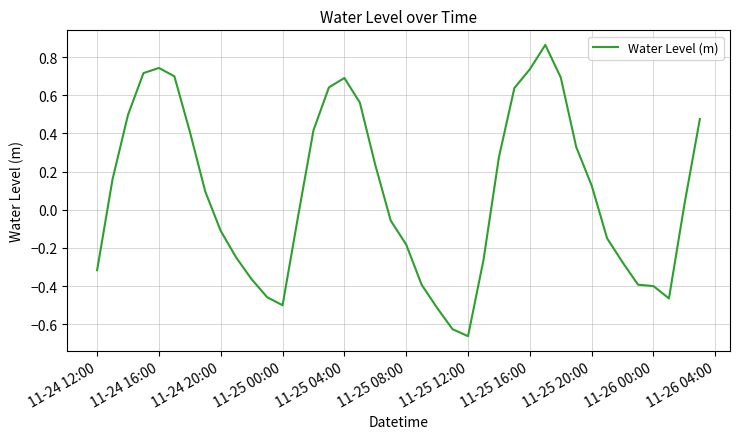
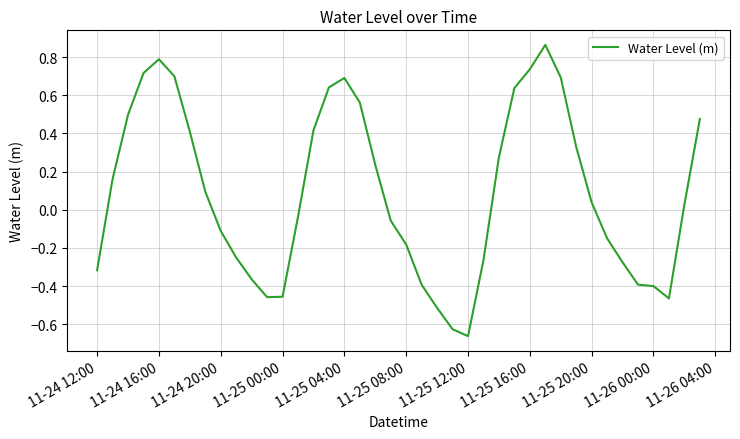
11-24 16:00: 0.74 -> 0.79
11-25 00:00: -0.50 -> -0.46
11-25 20:00: 0.13 -> 0.04
